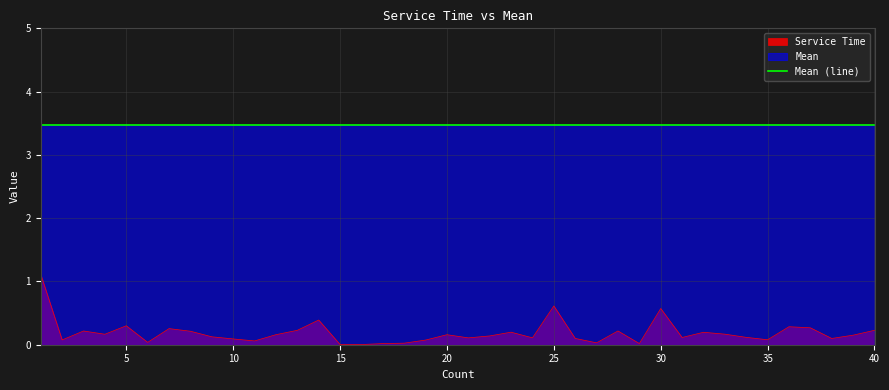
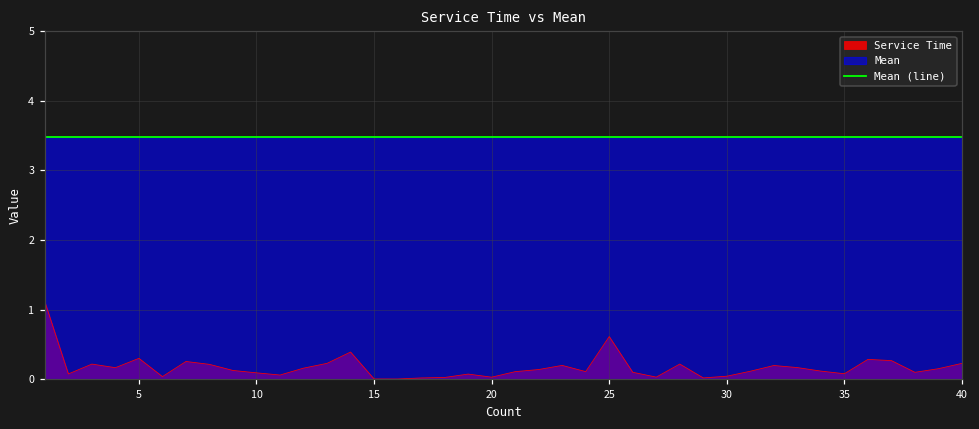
Service Time, 20: 0.2 -> 0.0
Service Time, 30: 0.6 -> 0.0
